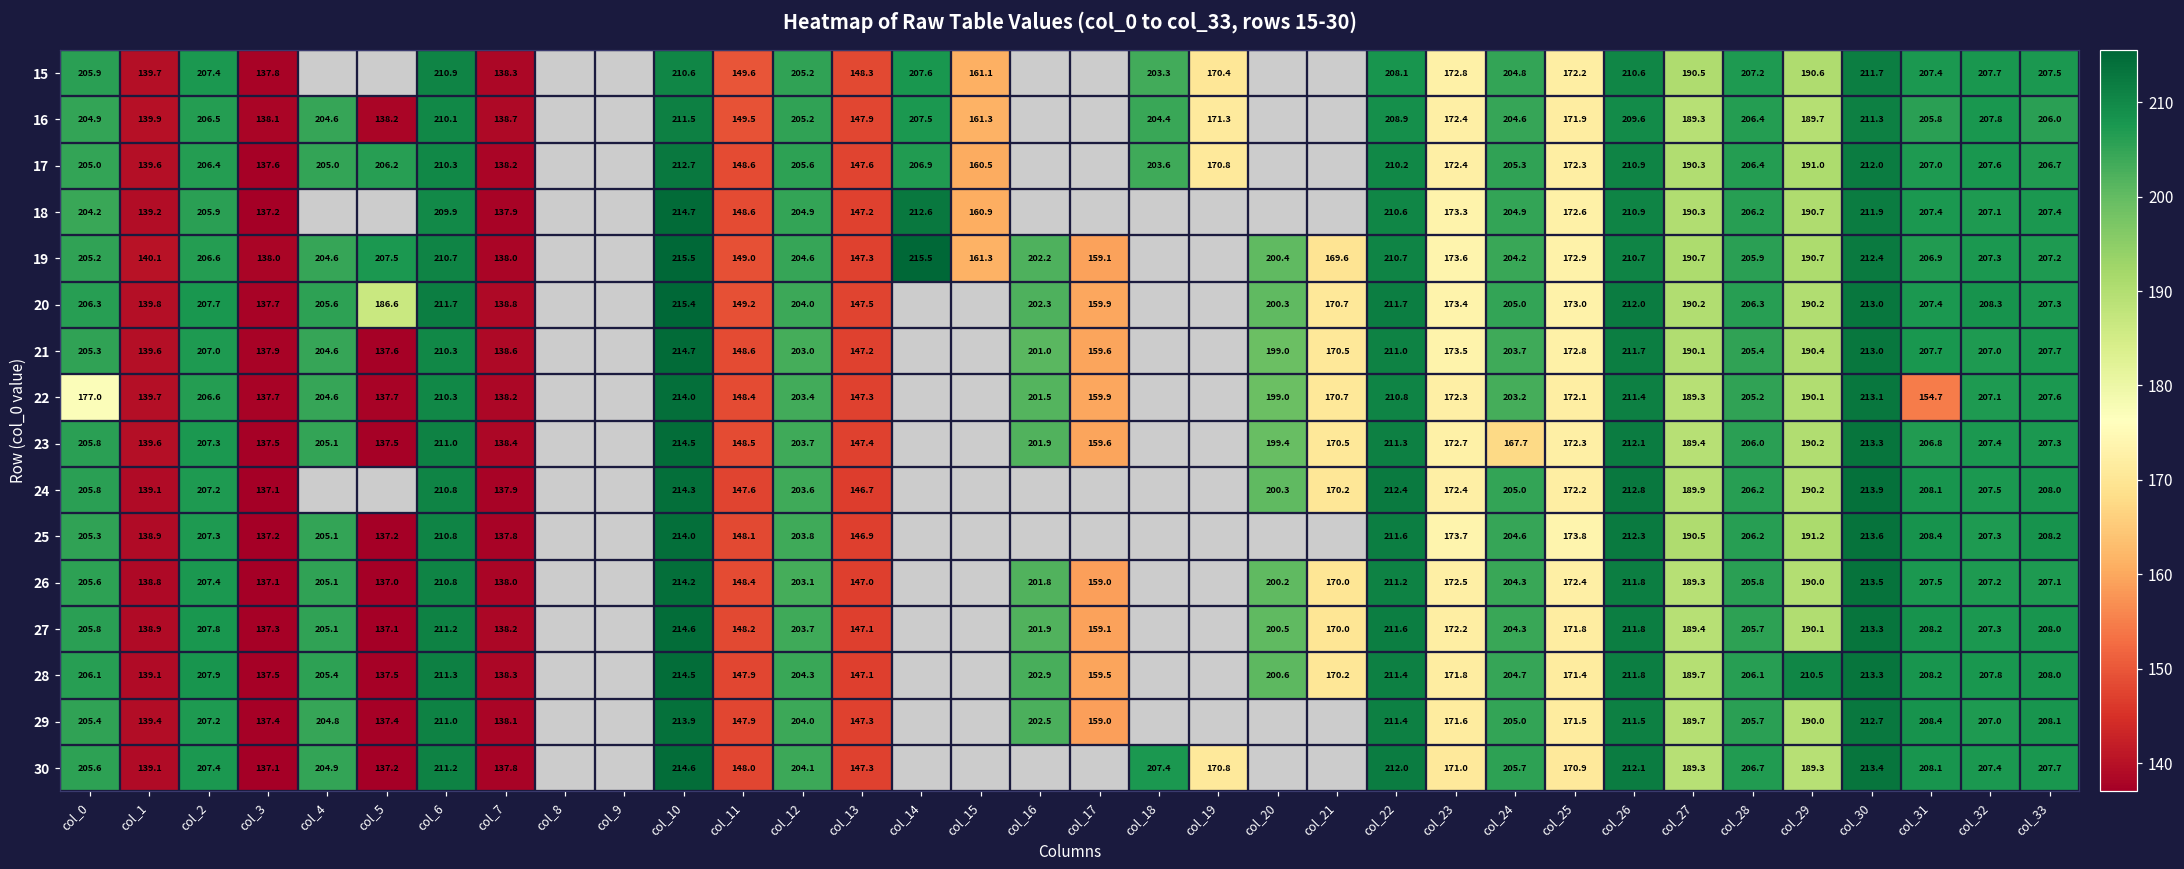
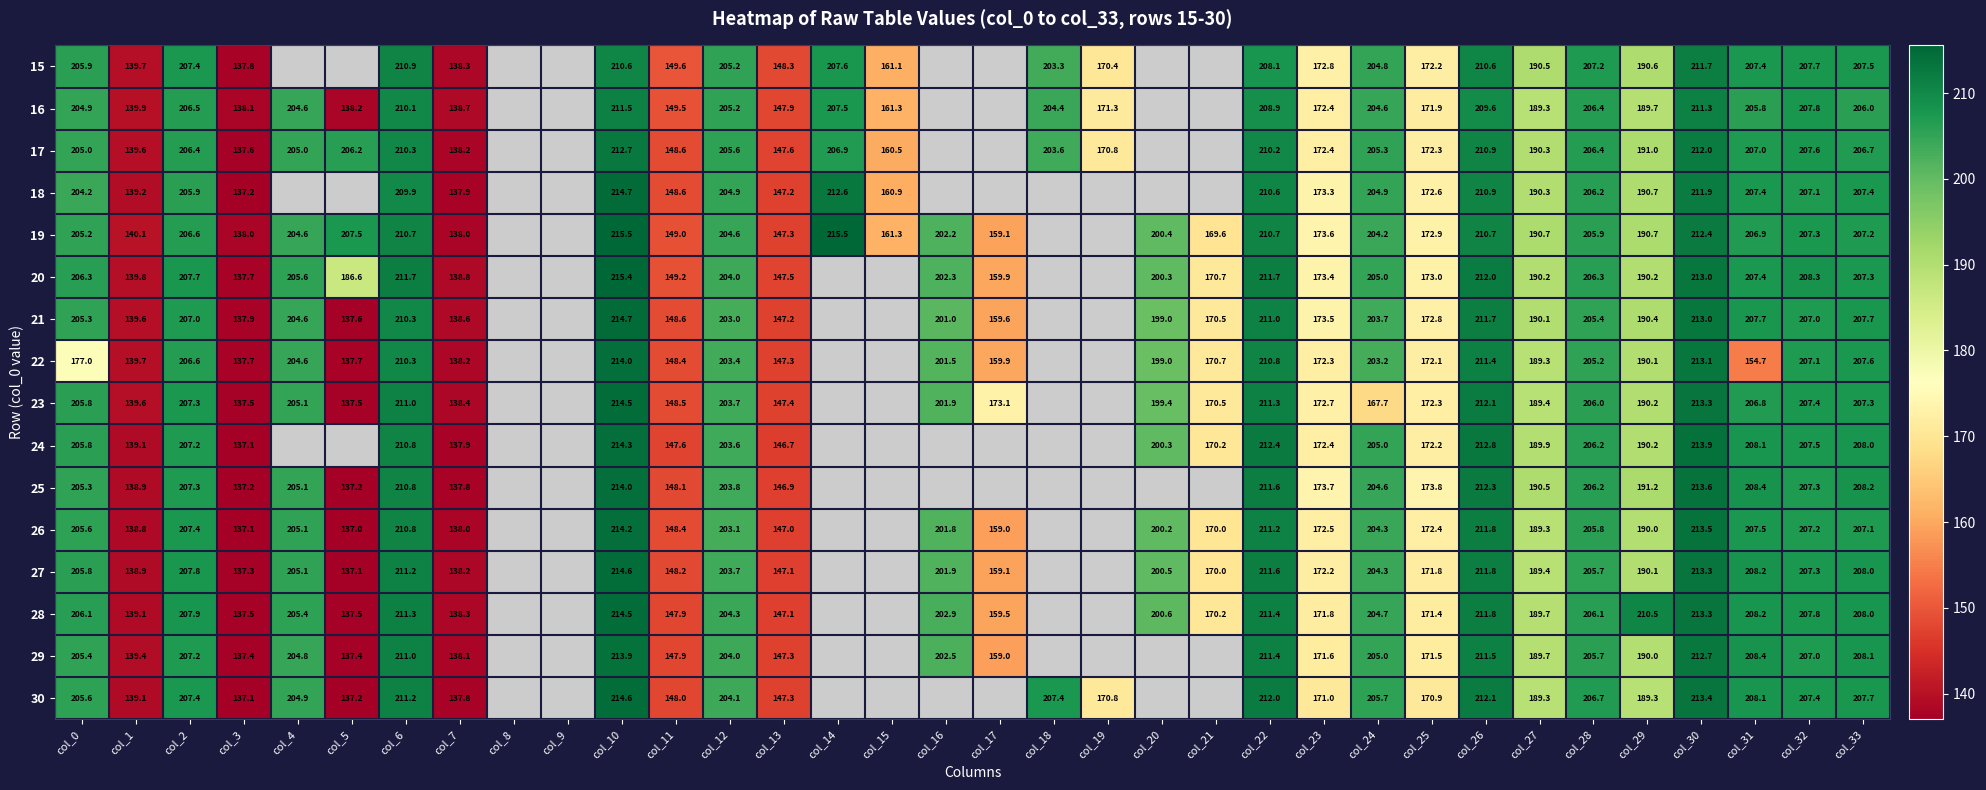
23, col_17: 159.6 -> 173.1
